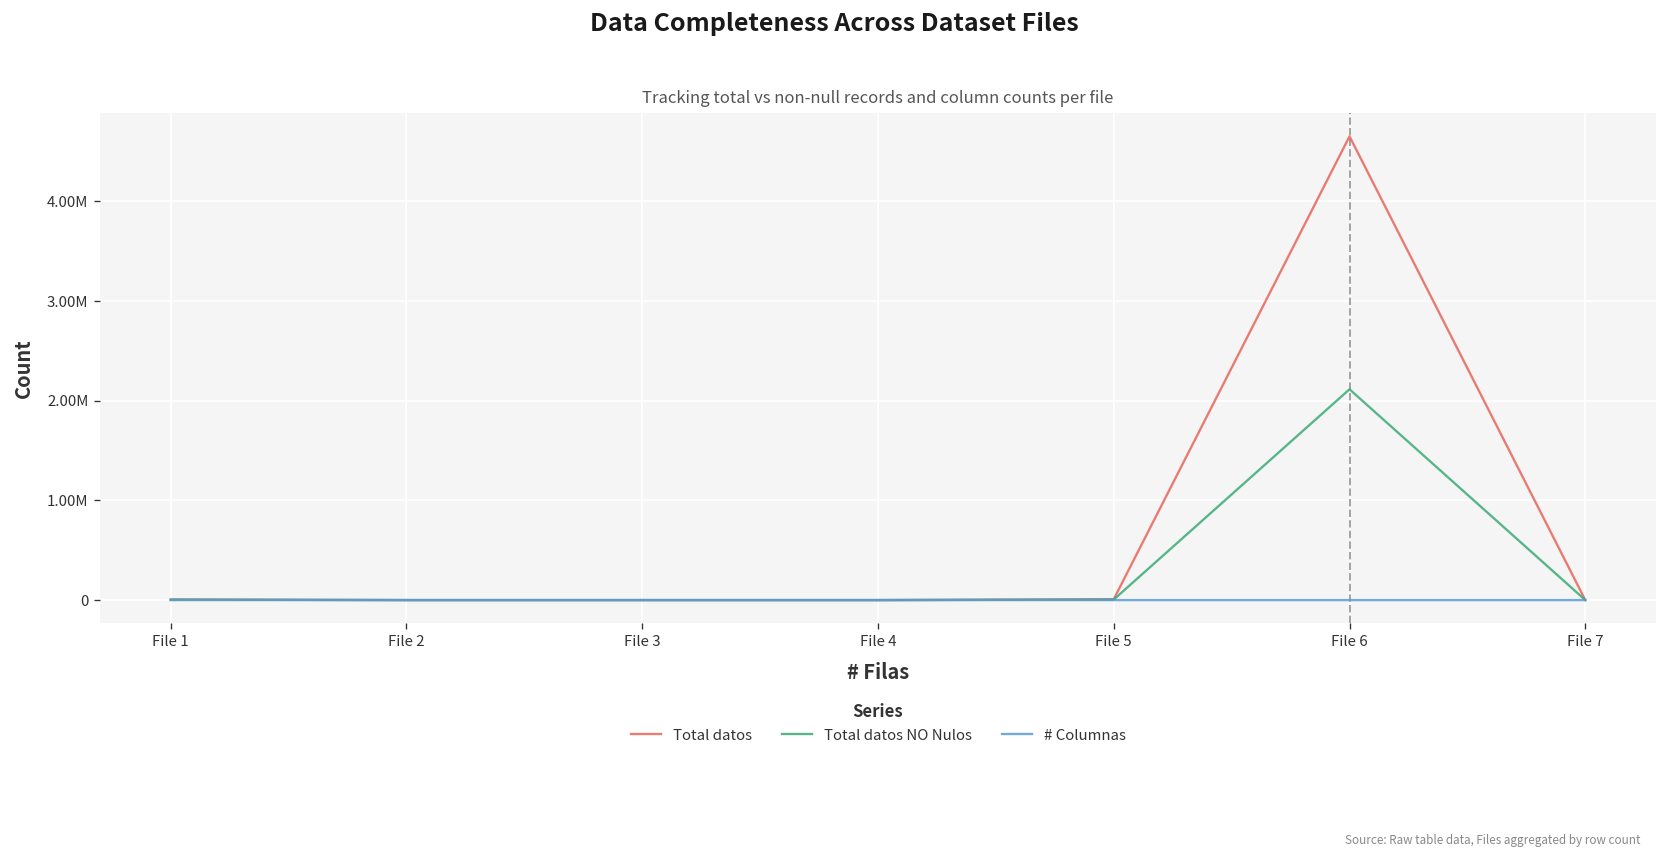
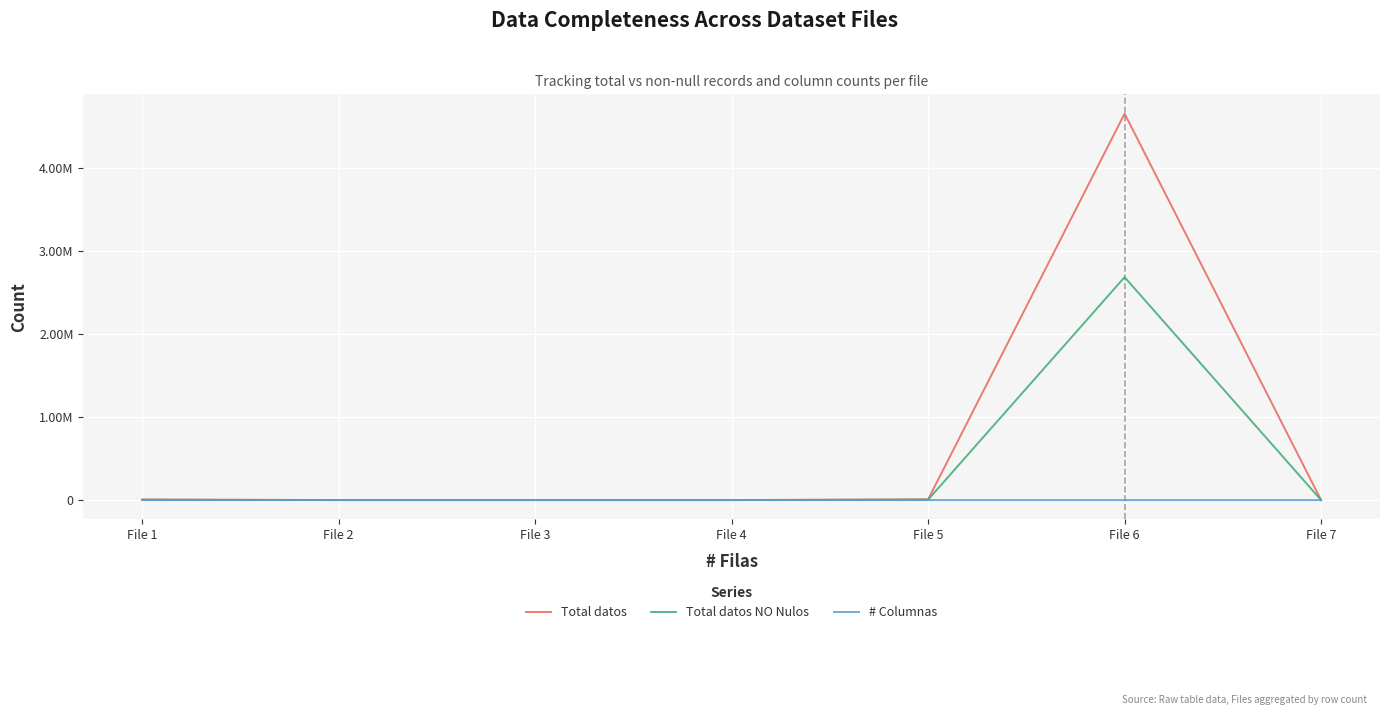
Total datos NO Nulos, File 6: 2100000 -> 2700000
